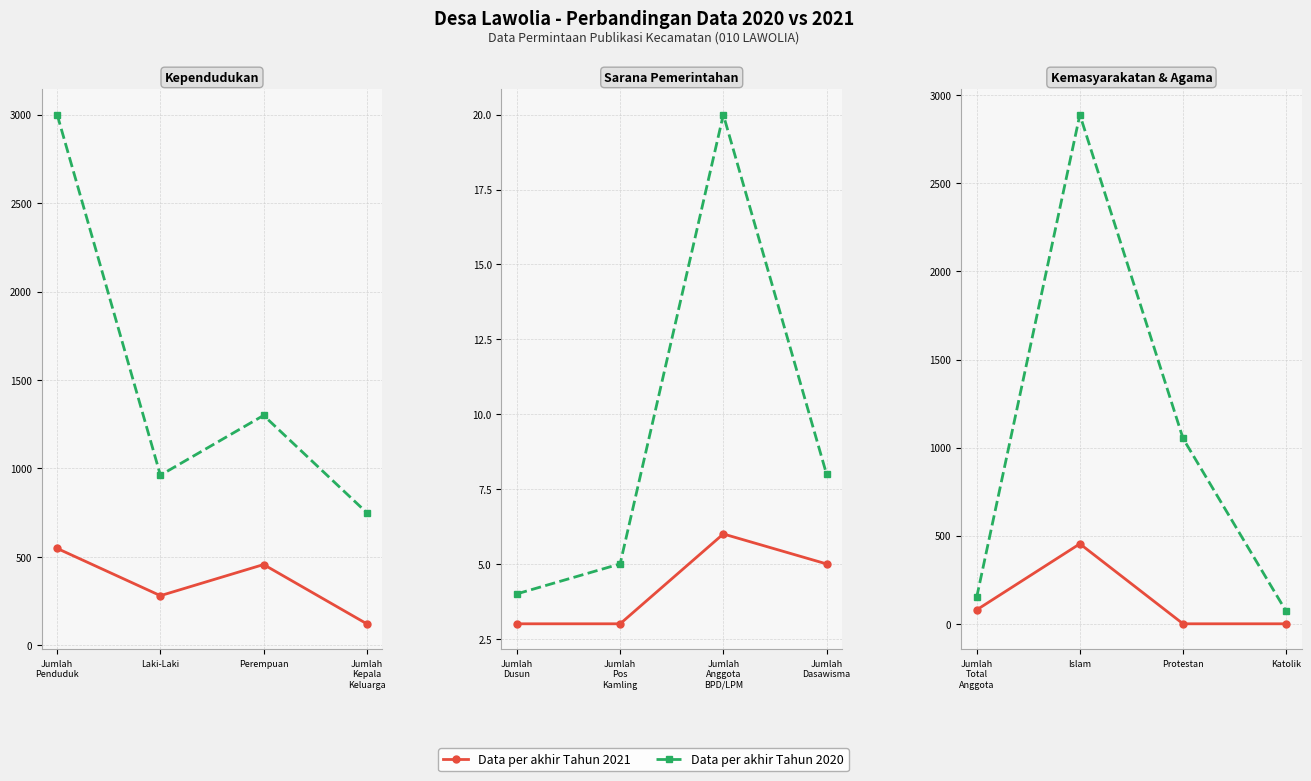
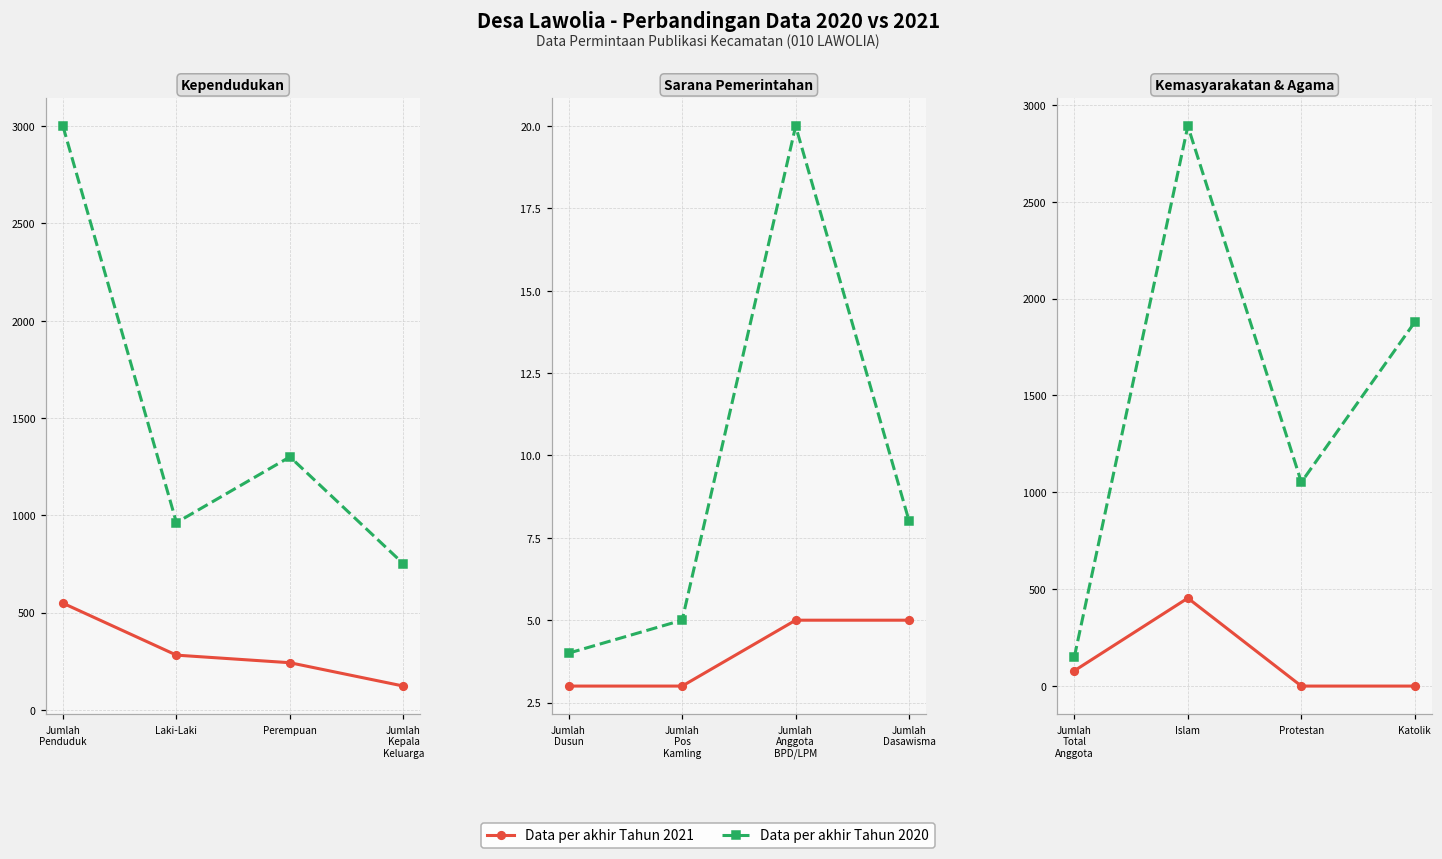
Kependudukan, Data per akhir Tahun 2021, Perempuan: 460 -> 240
Sarana Pemerintahan, Data per akhir Tahun 2021, Jumlah Anggota BPD/LPM: 6 -> 5
Kemasyarakatan & Agama, Data per akhir Tahun 2020, Katolik: 70 -> 1880
